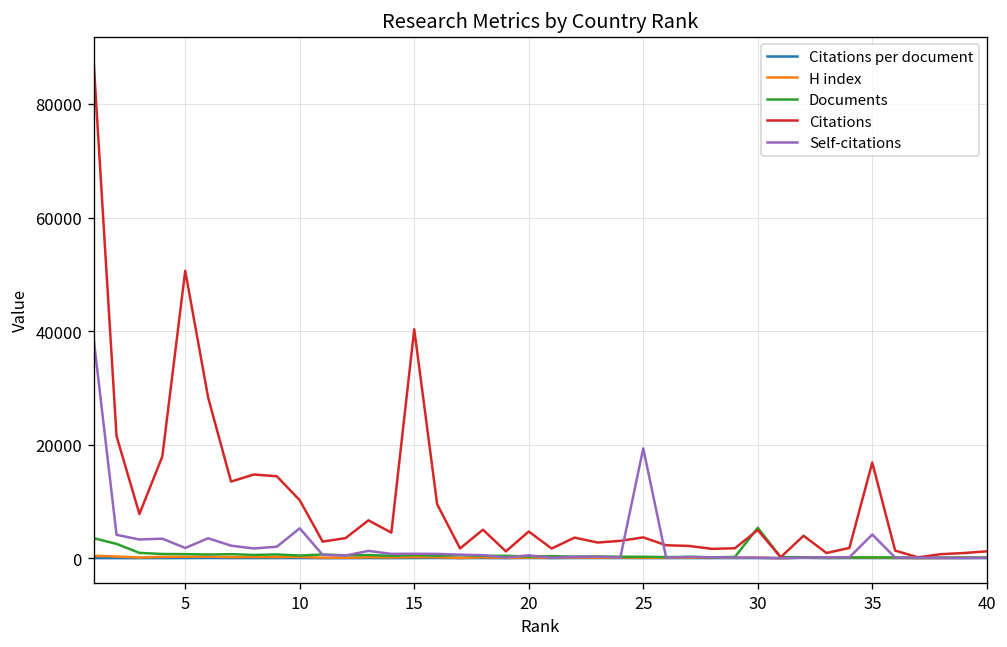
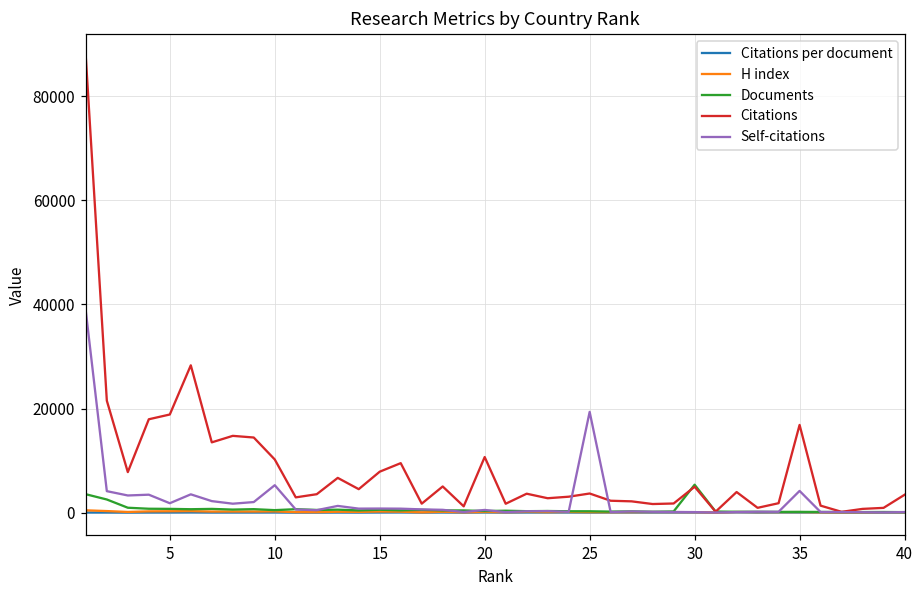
Citations, 5: 51000 -> 19000
Citations, 15: 40000 -> 8000
Citations, 20: 5000 -> 11000
Citations, 40: 1000 -> 3000
